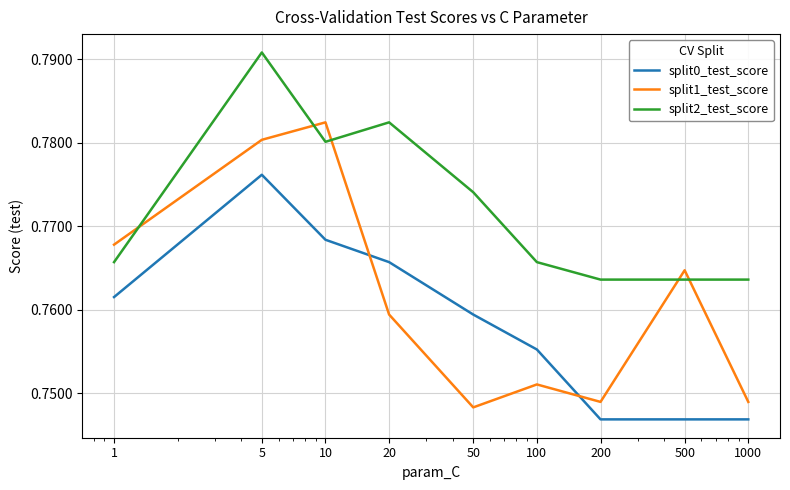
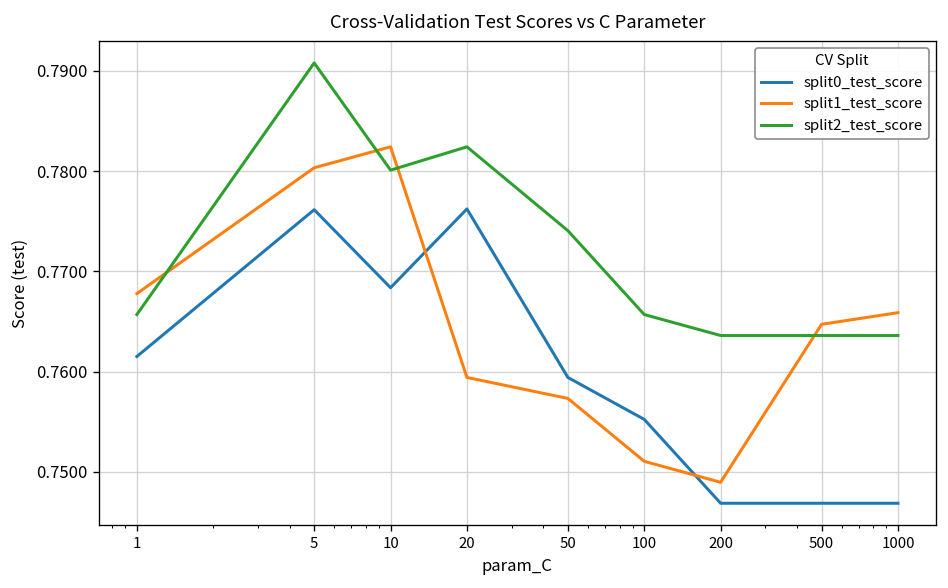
split0_test_score, 20: 0.766 -> 0.776
split1_test_score, 50: 0.748 -> 0.757
split1_test_score, 1000: 0.749 -> 0.766
